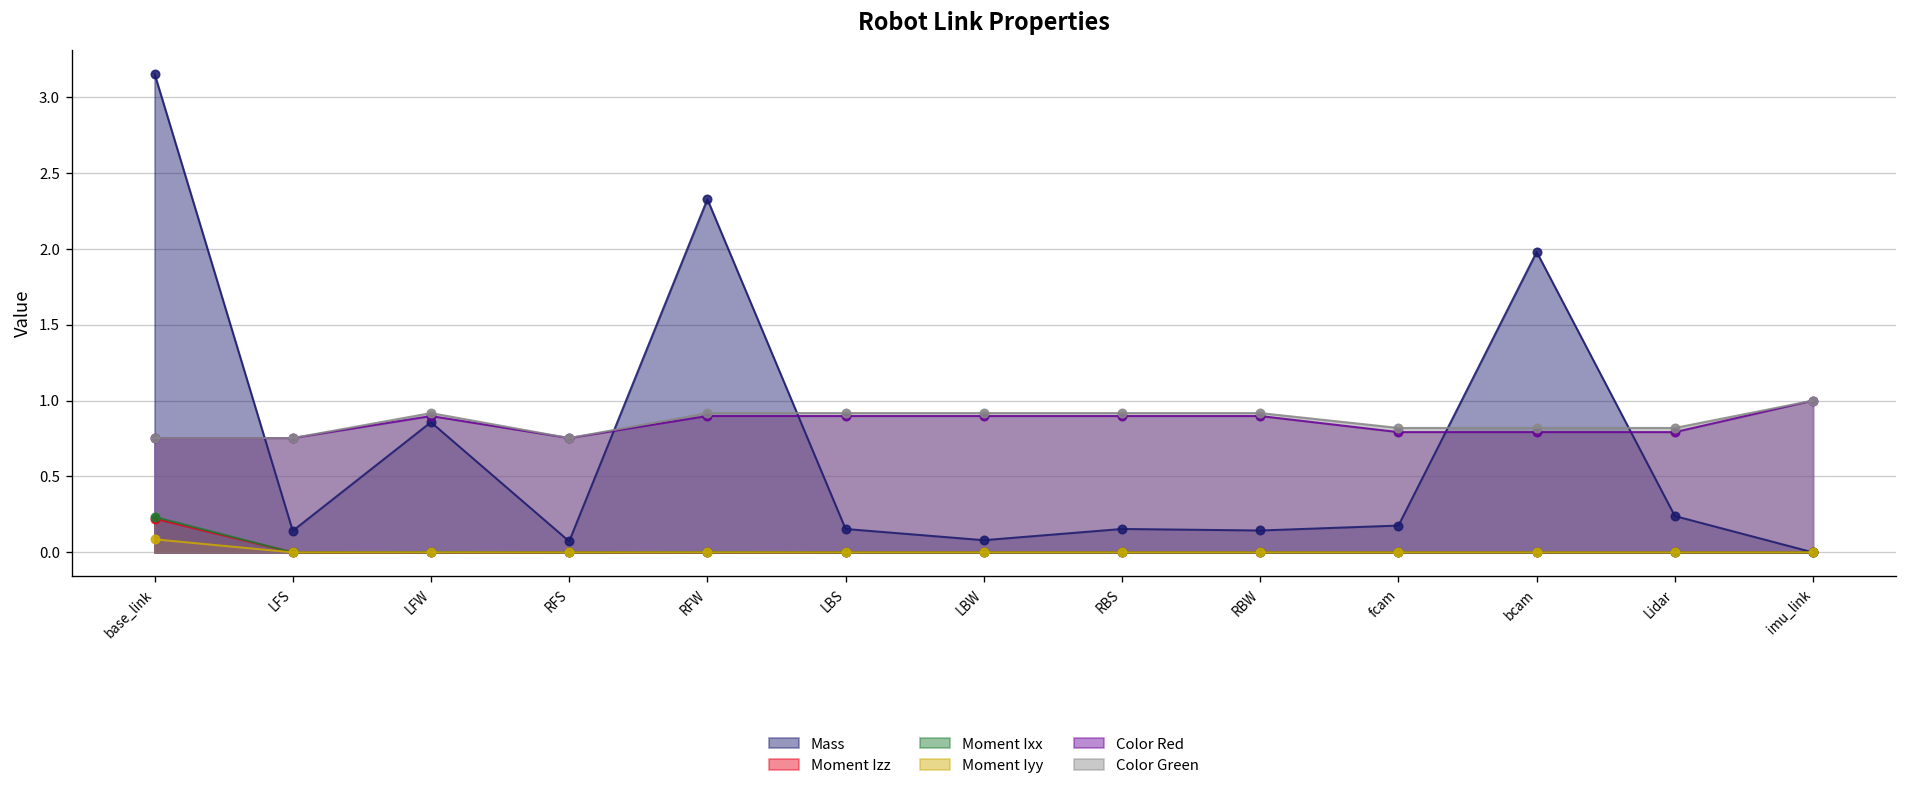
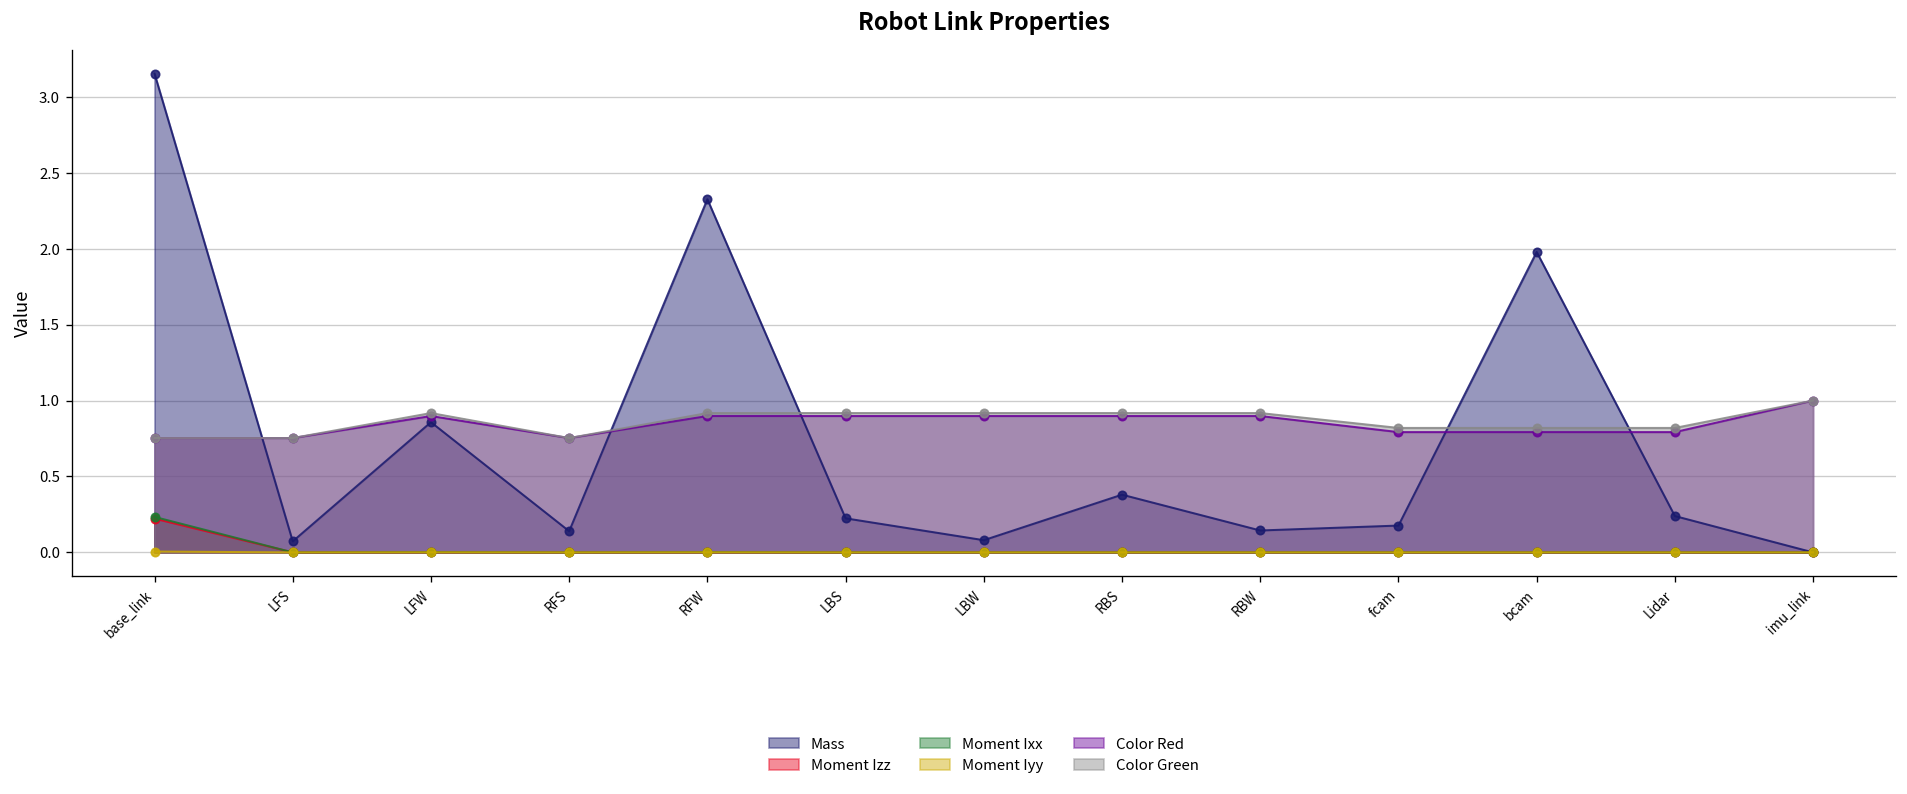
Moment Iyy, base_link: 0.09 -> 0.01
Mass, LFS: 0.14 -> 0.07
Mass, RFS: 0.07 -> 0.14
Mass, LBS: 0.15 -> 0.22
Mass, RBS: 0.15 -> 0.38
